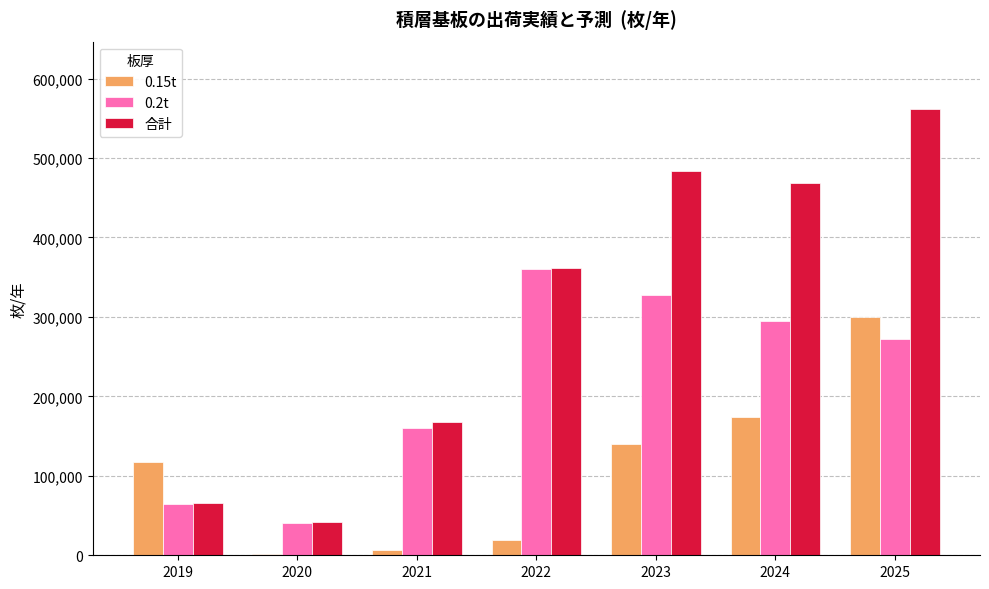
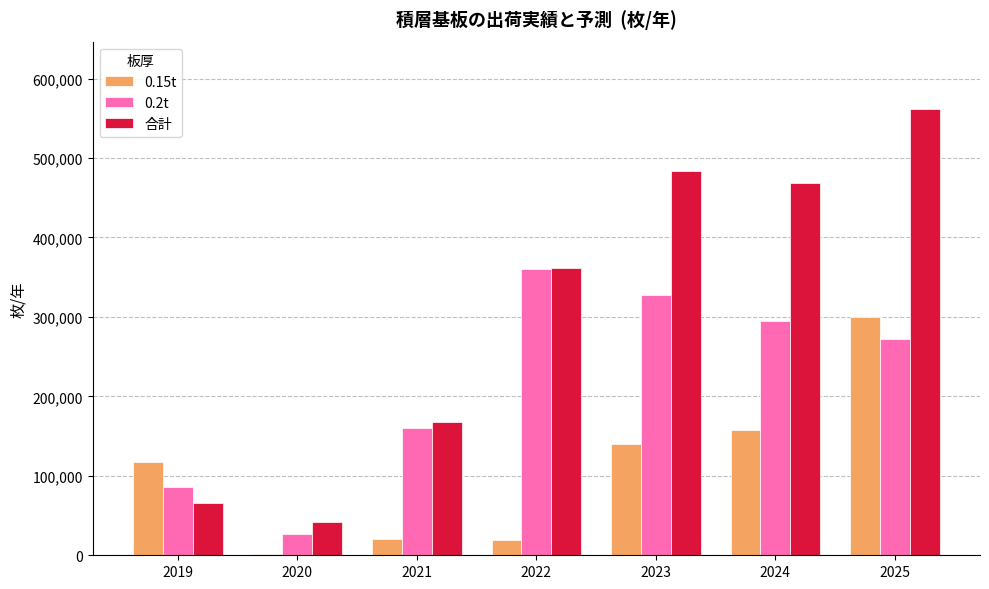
0.2t, 2019: 60,000 -> 90,000
0.2t, 2020: 40,000 -> 30,000
0.15t, 2021: 10,000 -> 20,000
0.15t, 2024: 170,000 -> 160,000
